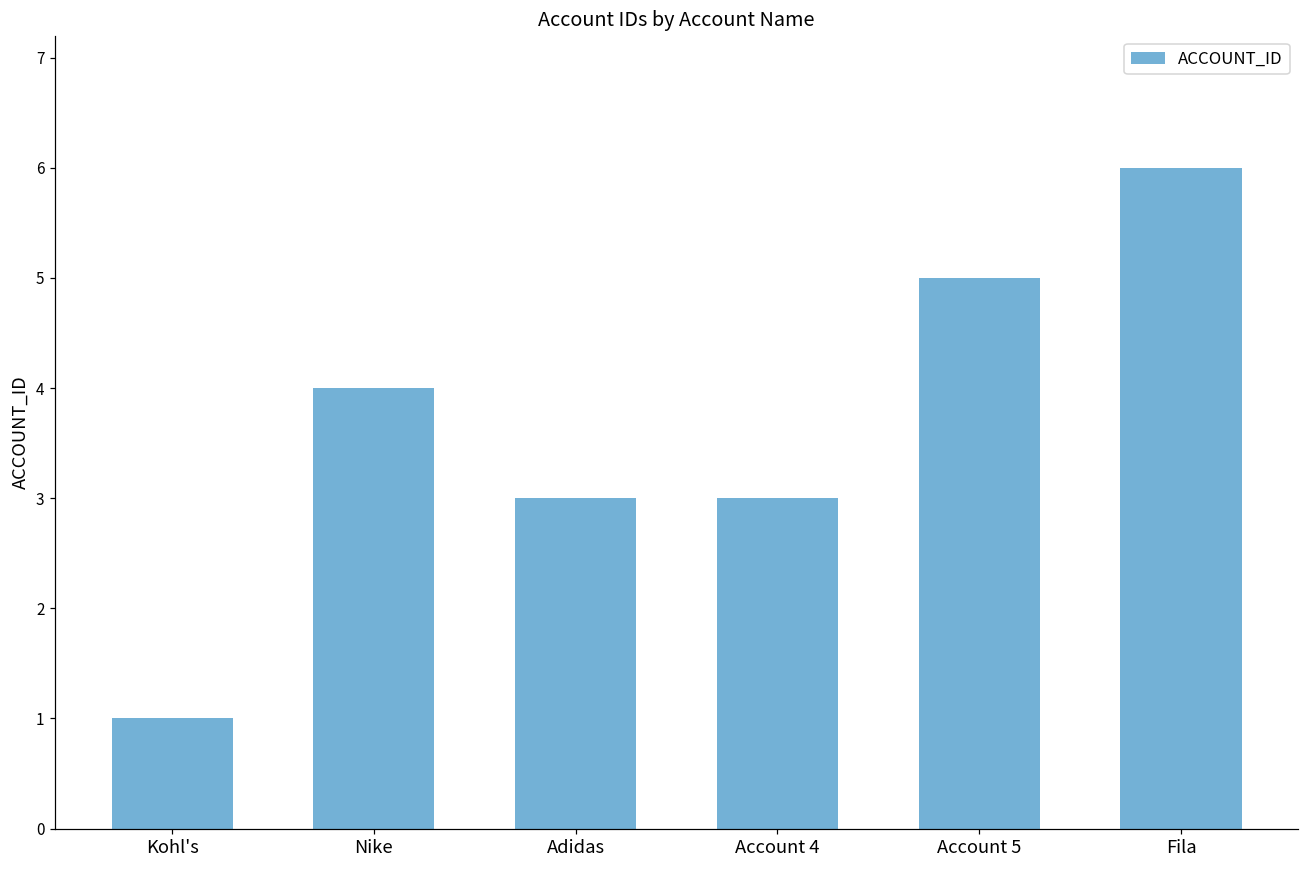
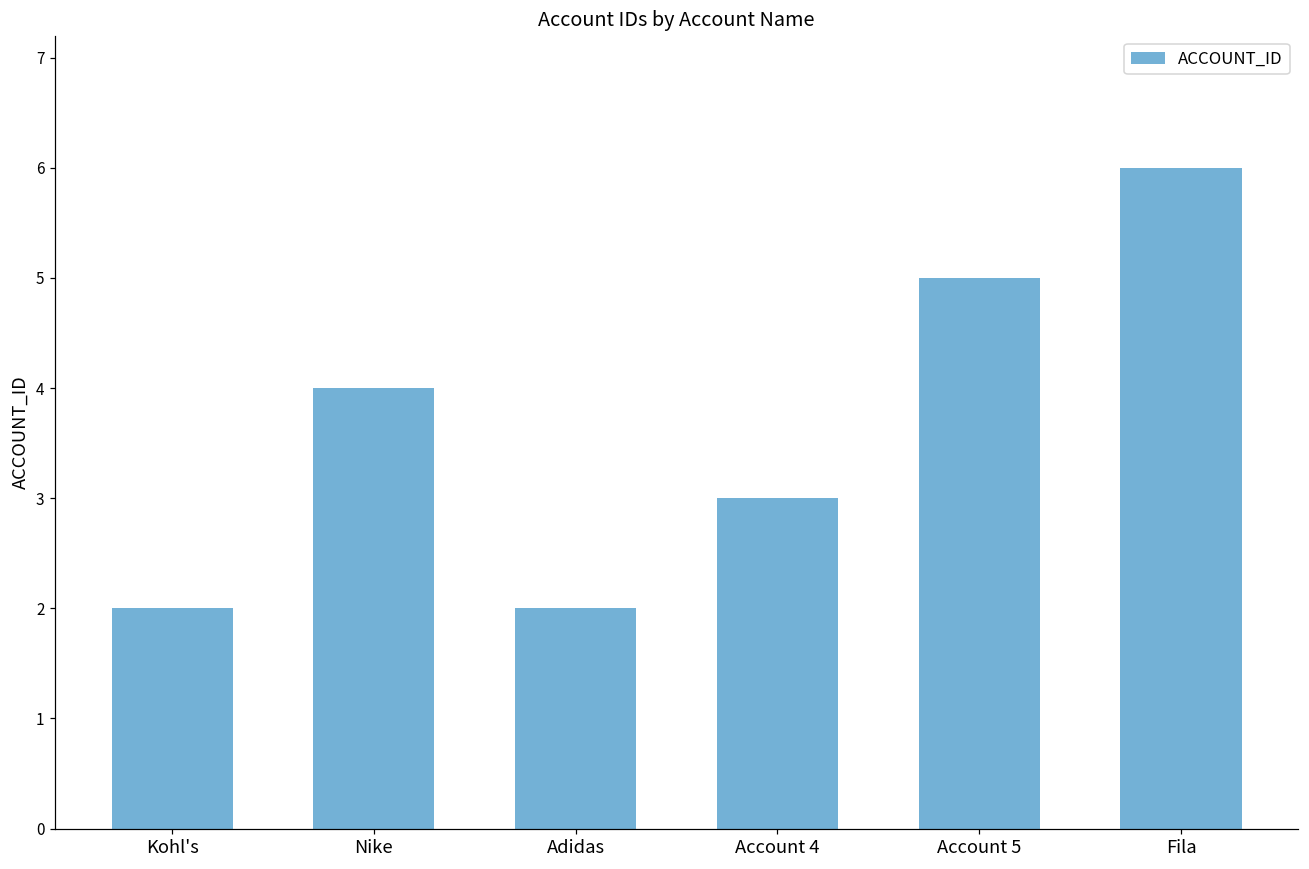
Kohl's: 1 -> 2
Adidas: 3 -> 2
